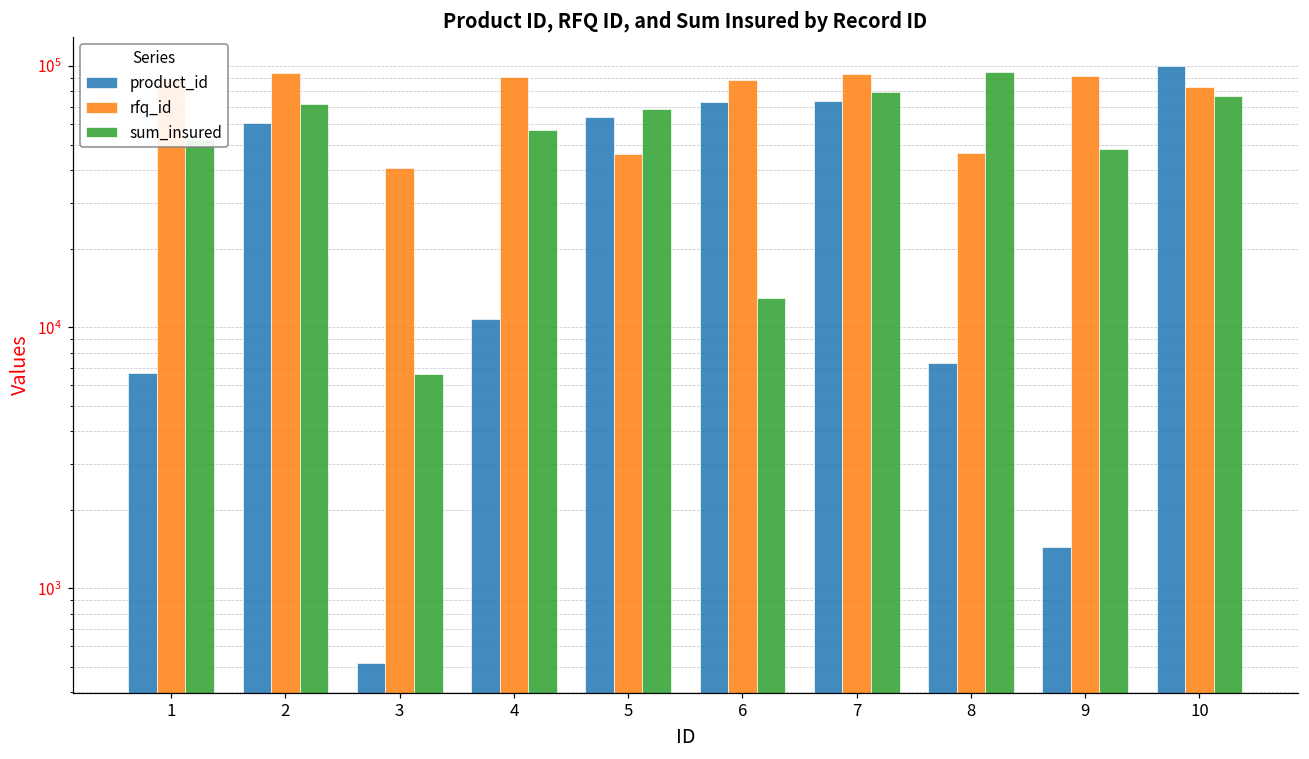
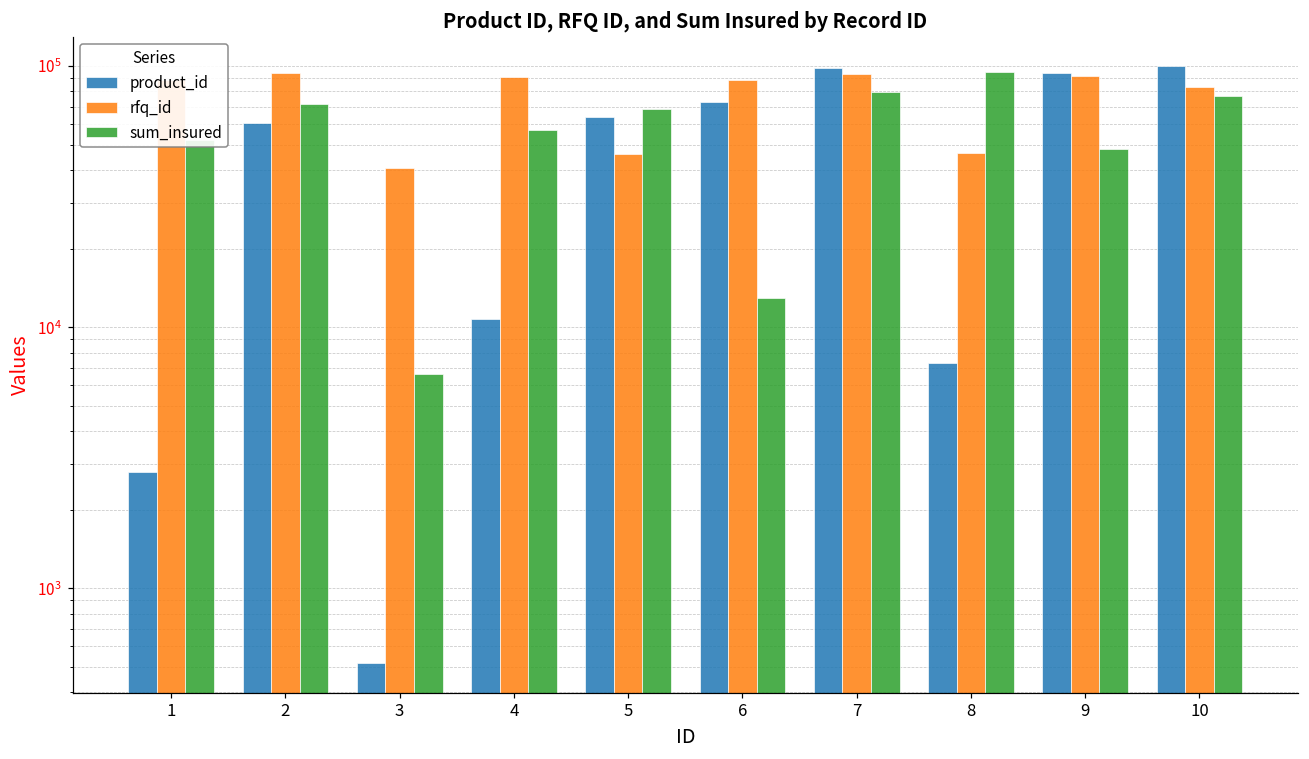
product_id, 1: 6700 -> 2800
product_id, 7: 74000 -> 99000
product_id, 9: 1400 -> 94000
